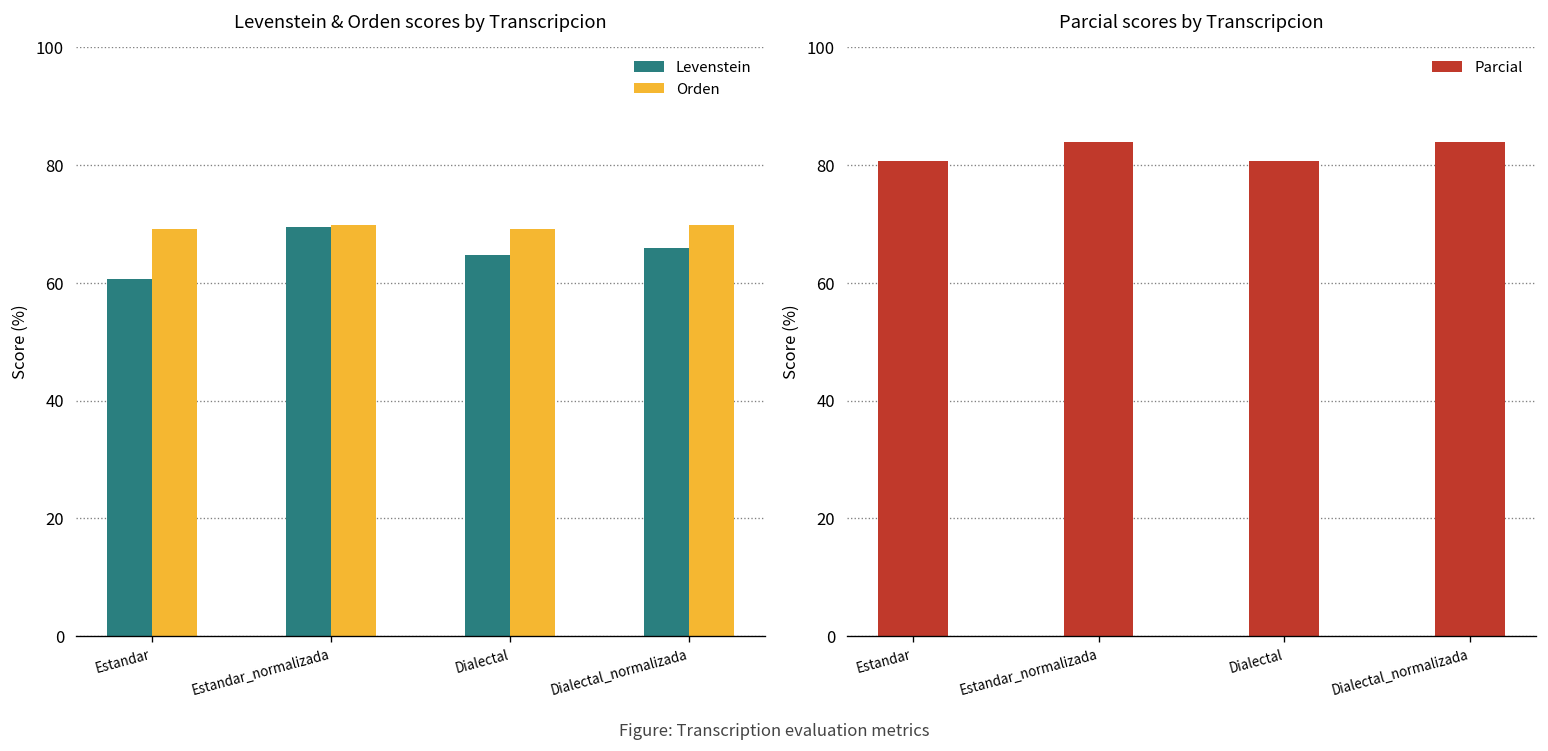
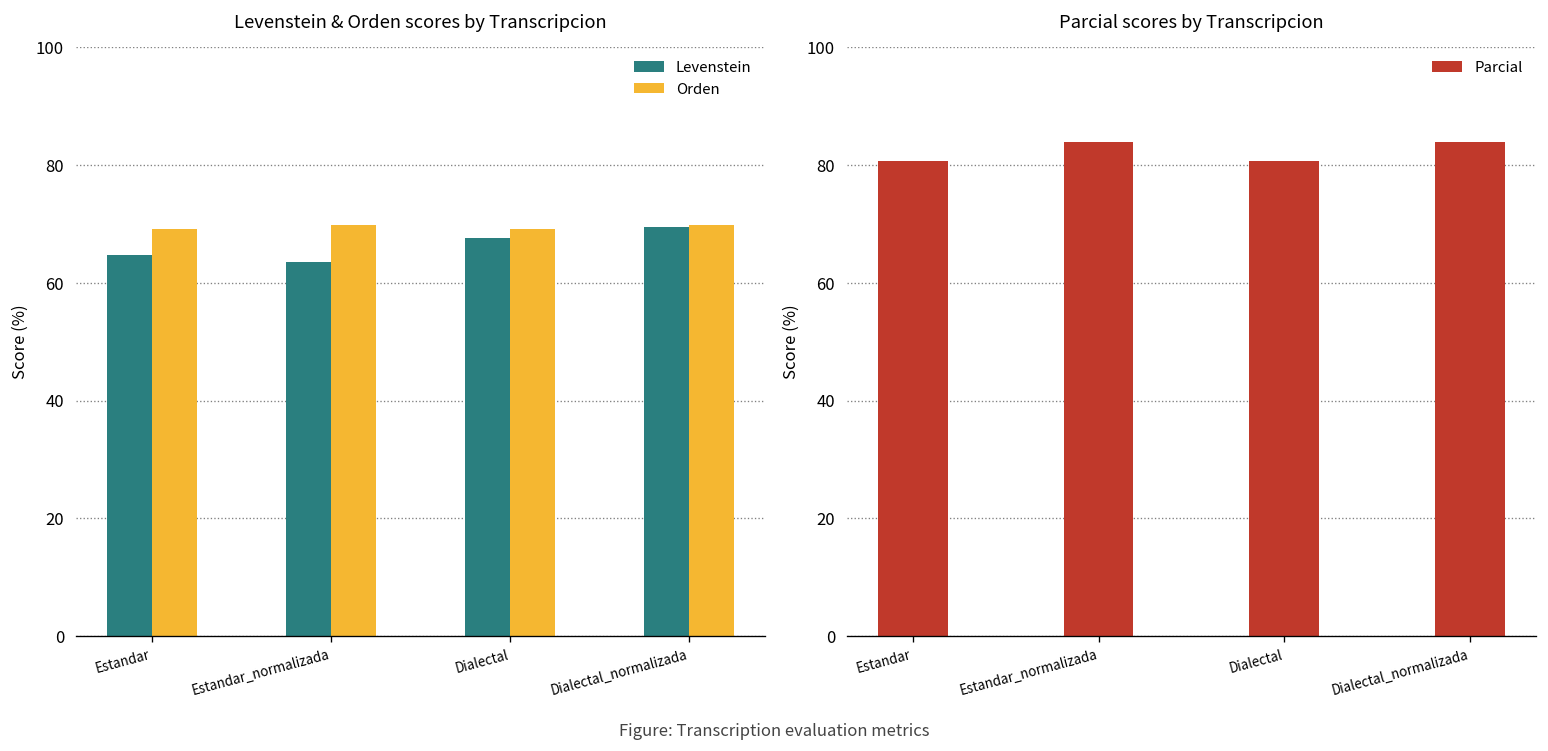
Levenstein & Orden scores by Transcripcion, Levenstein, Estandar: 61 -> 65
Levenstein & Orden scores by Transcripcion, Levenstein, Estandar_normalizada: 69 -> 64
Levenstein & Orden scores by Transcripcion, Levenstein, Dialectal: 65 -> 68
Levenstein & Orden scores by Transcripcion, Levenstein, Dialectal_normalizada: 66 -> 69
